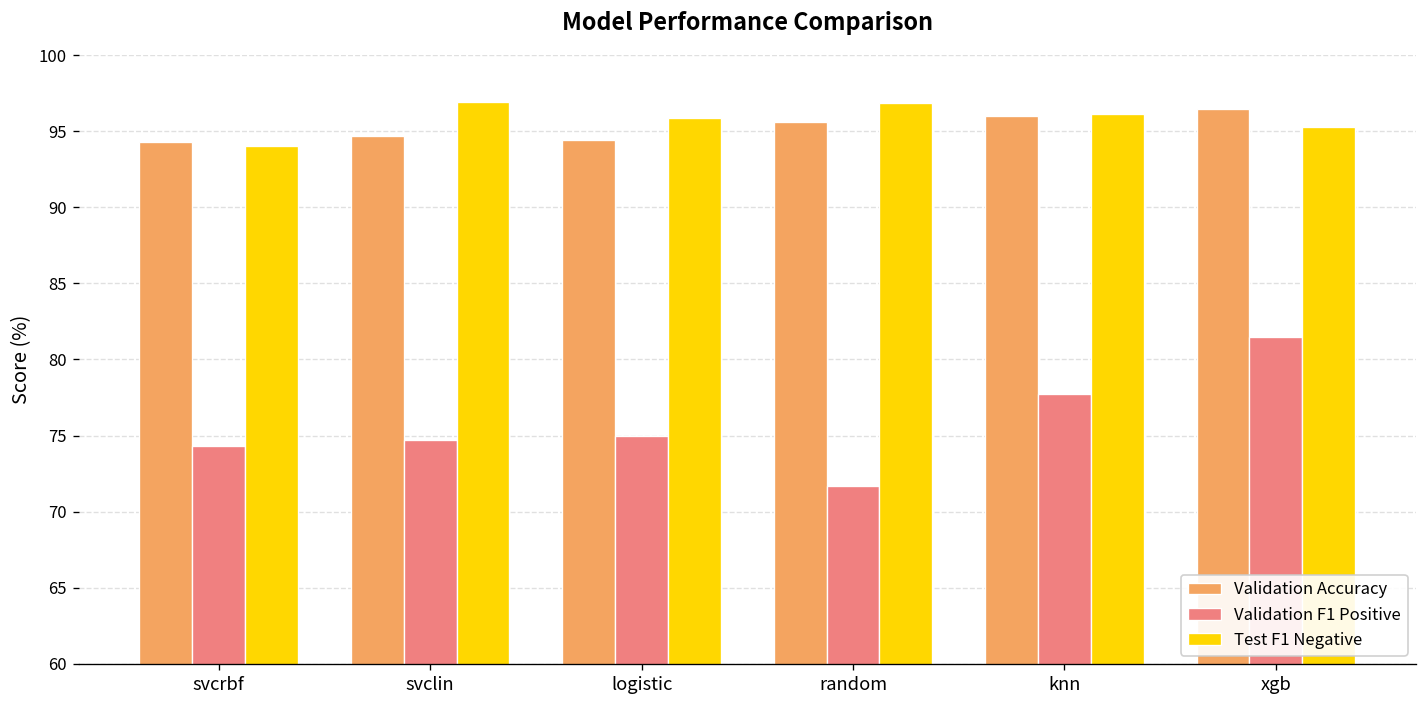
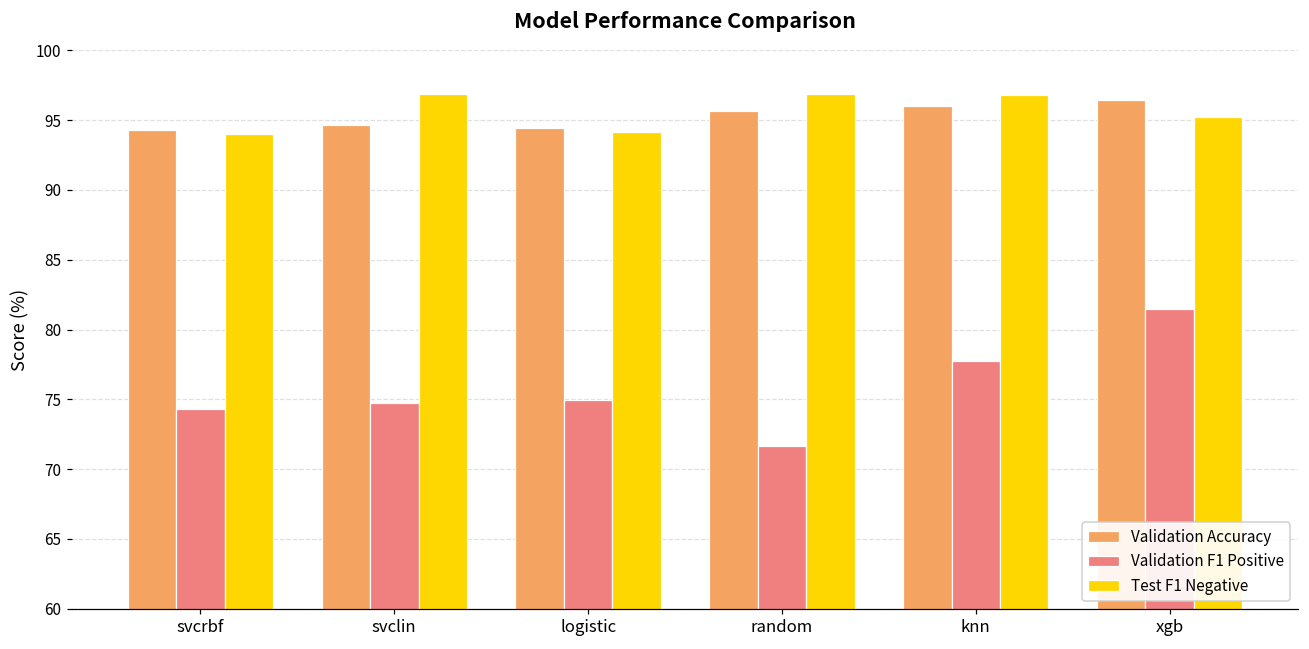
Test F1 Negative, logistic: 95.8 -> 94.1
Test F1 Negative, knn: 96.1 -> 96.8
